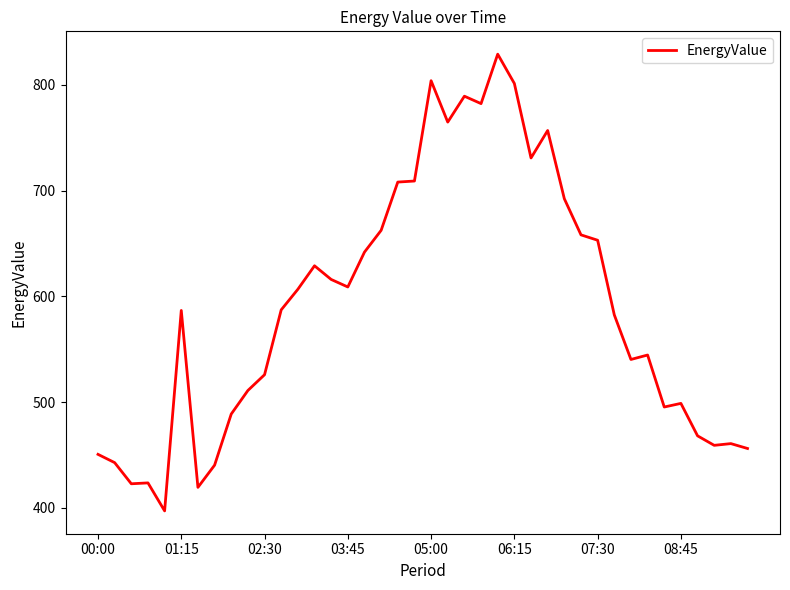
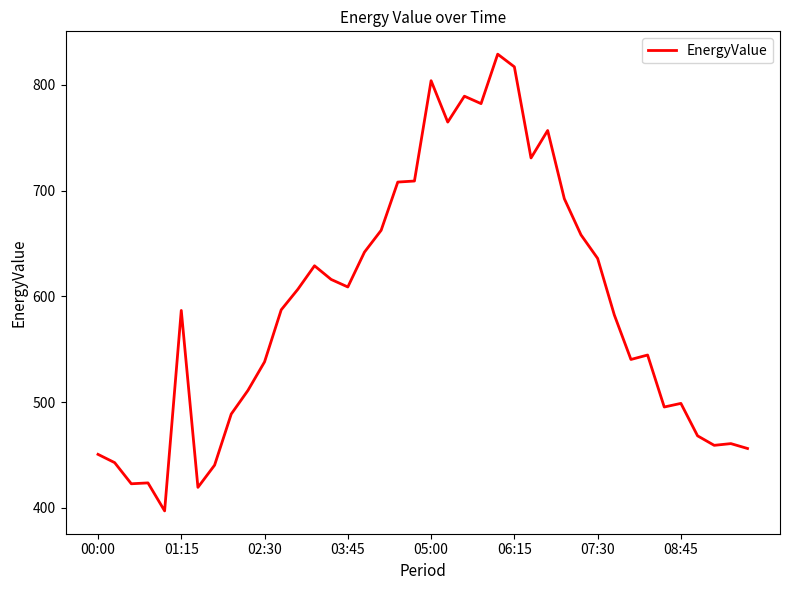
02:30: 526 -> 538
06:15: 801 -> 817
07:30: 653 -> 636
